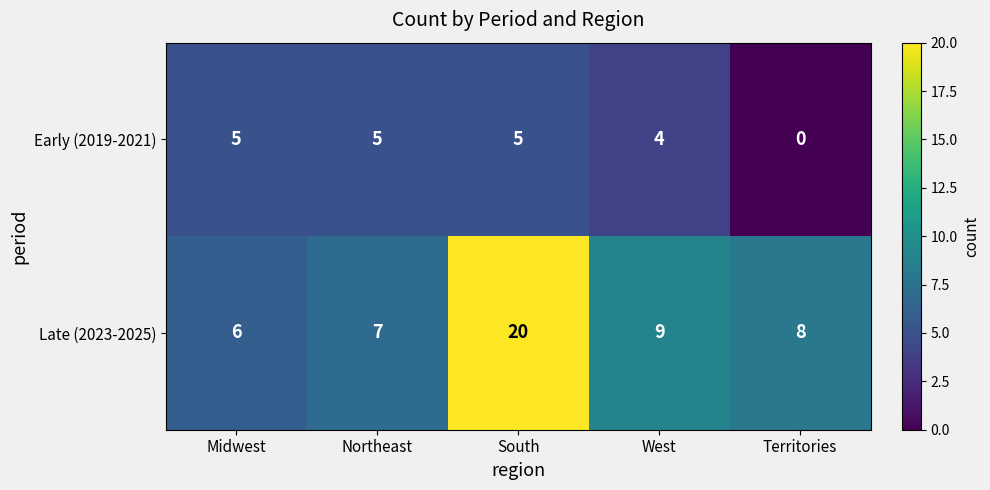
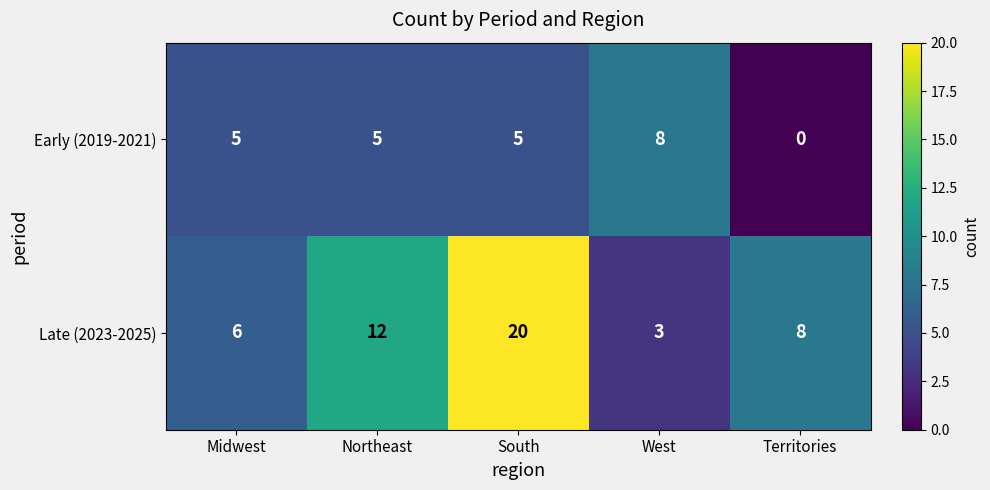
Early (2019-2021), West: 4 -> 8
Late (2023-2025), Northeast: 7 -> 12
Late (2023-2025), West: 9 -> 3
